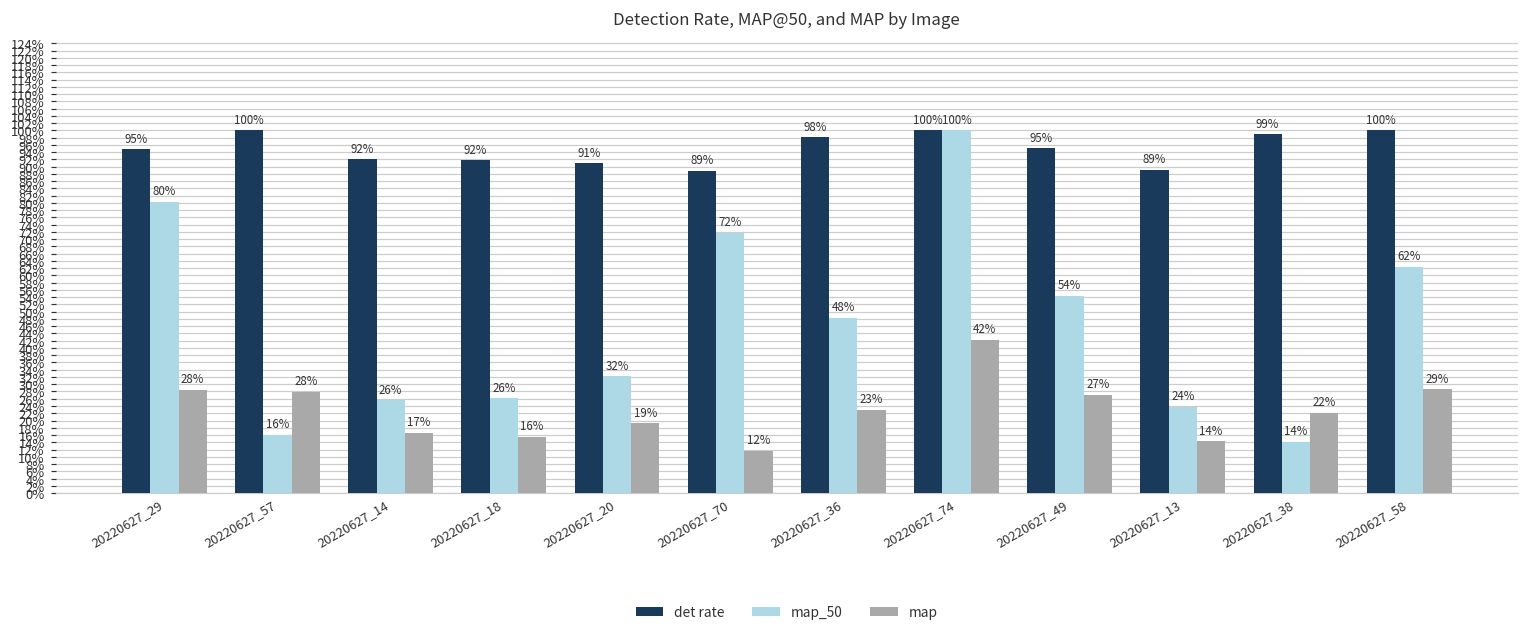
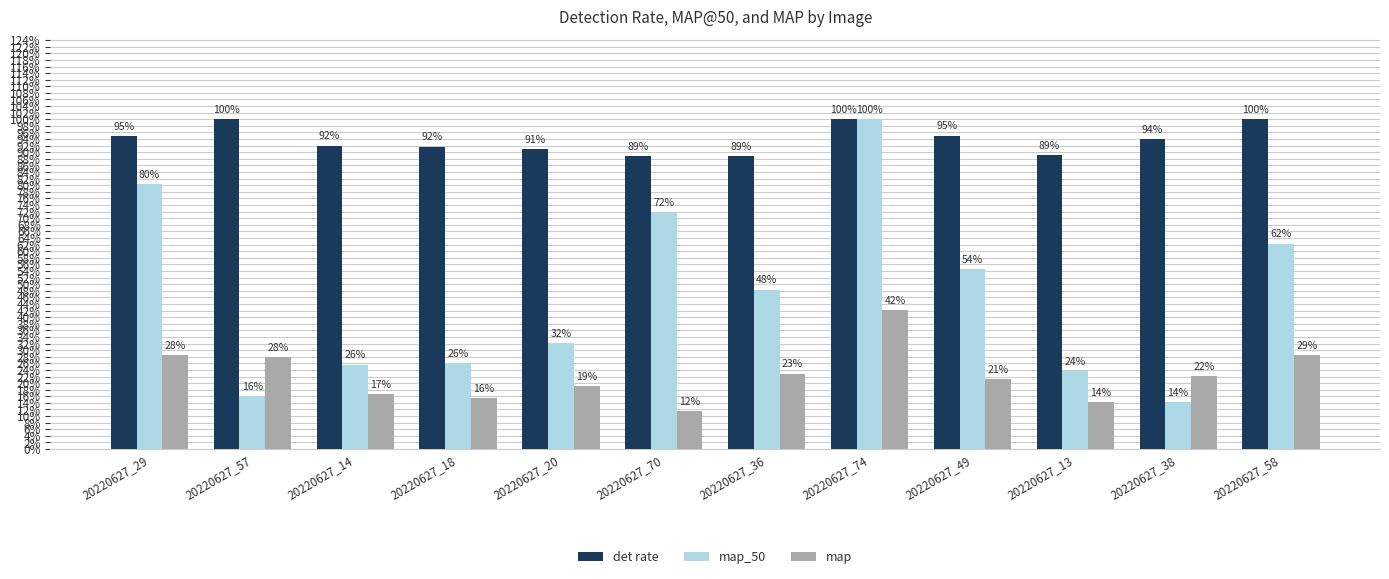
det rate, 20220627_36: 98% -> 89%
map, 20220627_49: 27% -> 21%
det rate, 20220627_38: 99% -> 94%
